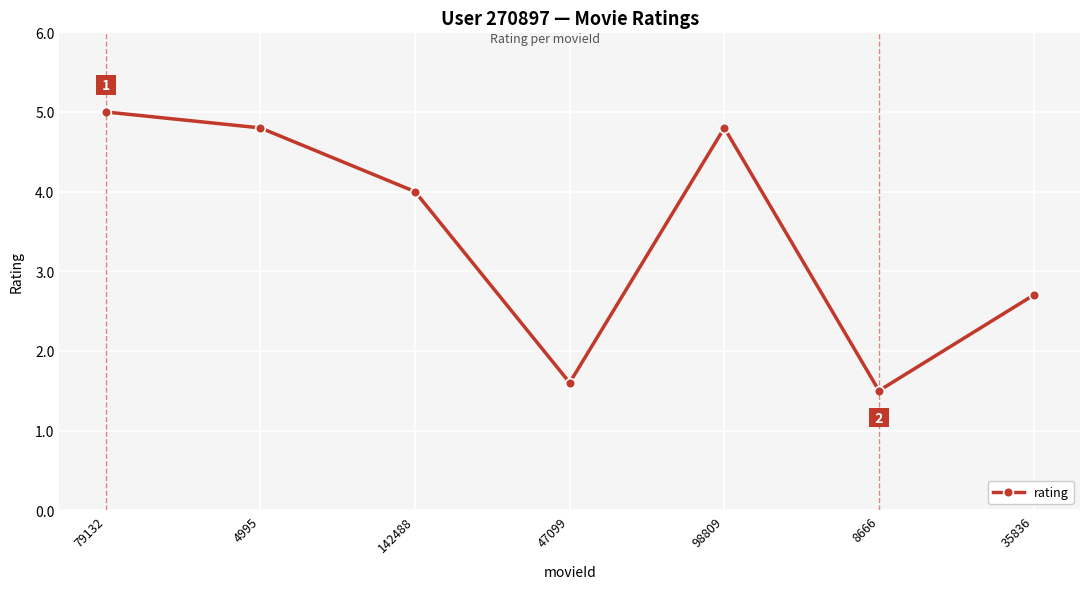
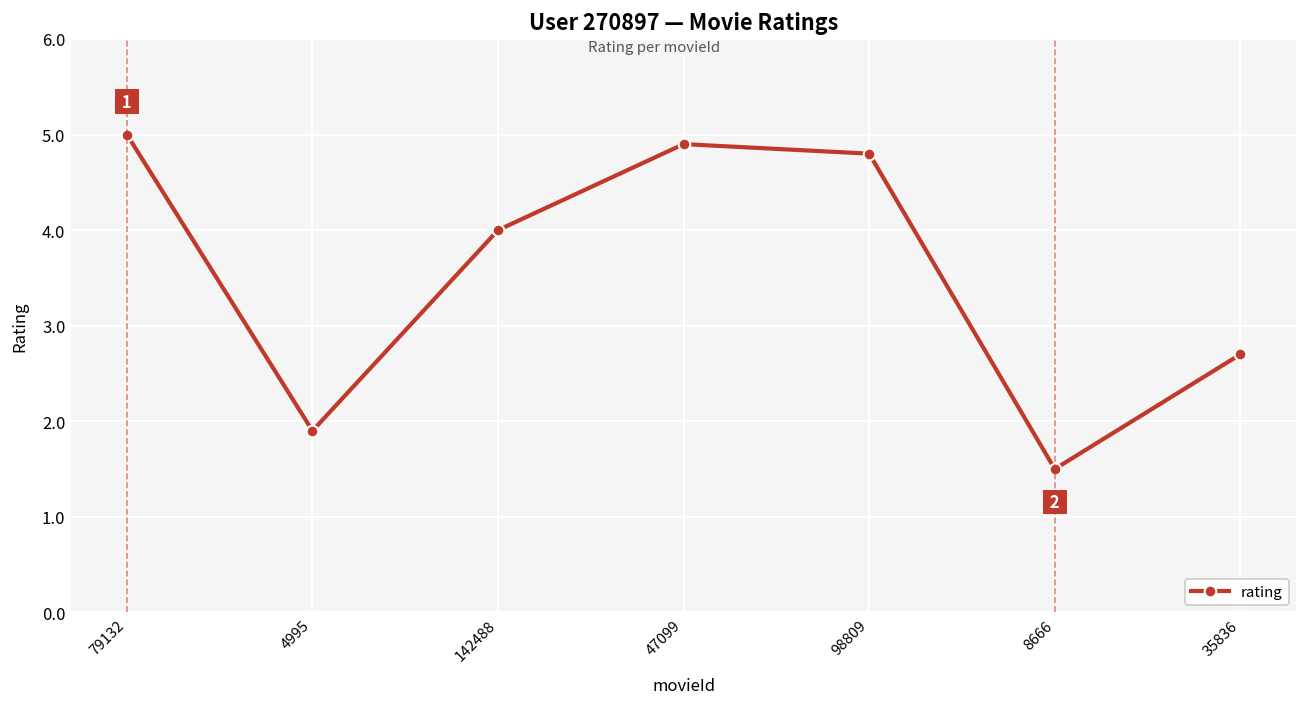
4995: 4.8 -> 1.9
47099: 1.6 -> 4.9
